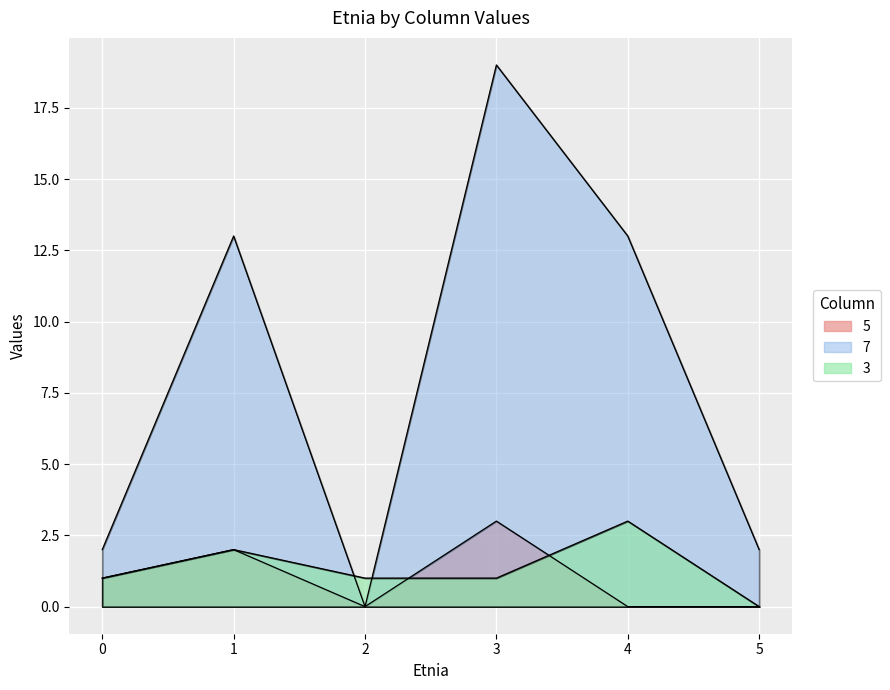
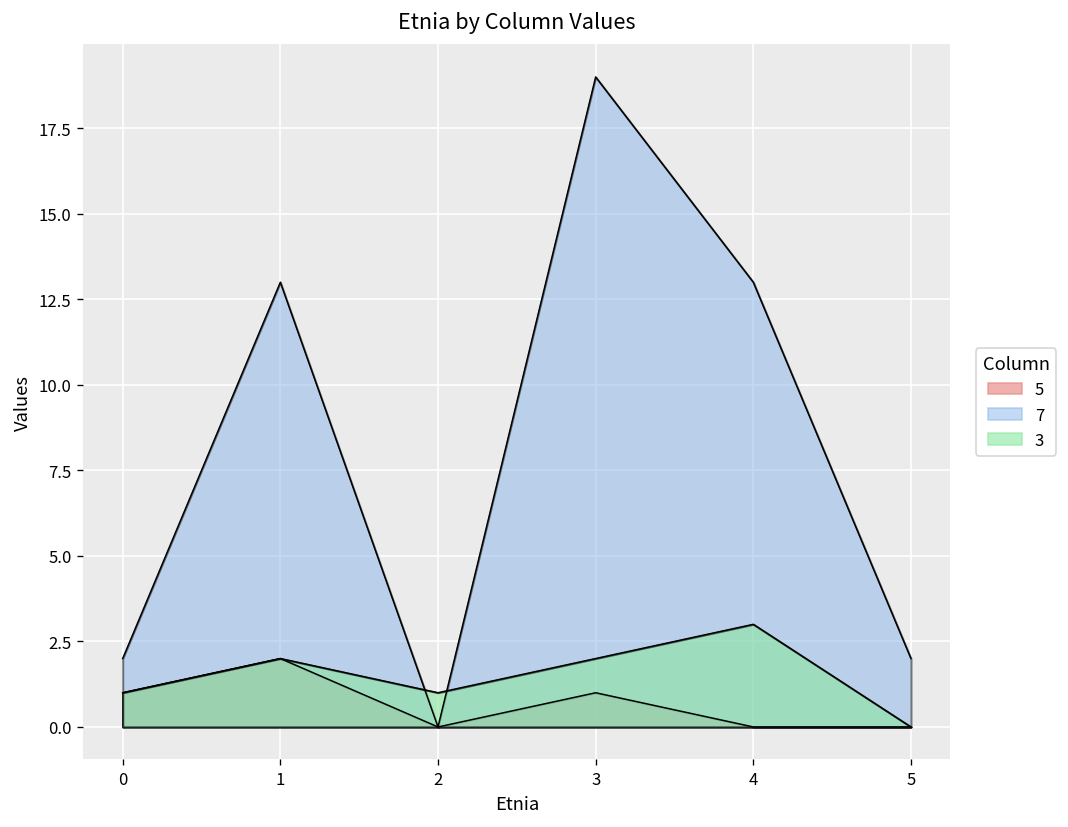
5, 3: 3 -> 1
3, 3: 1 -> 2
